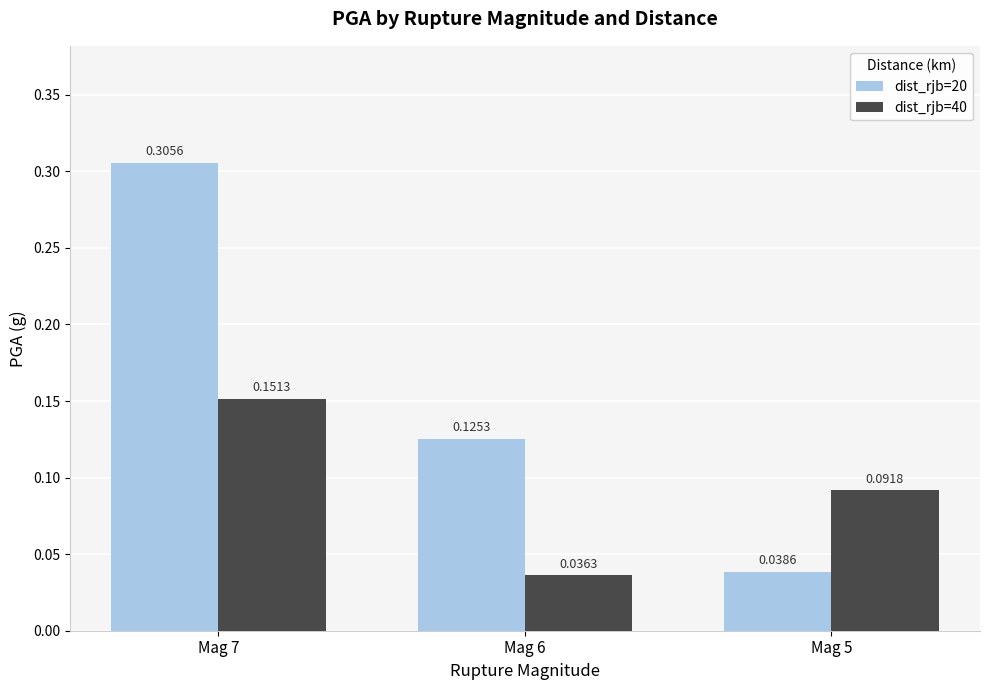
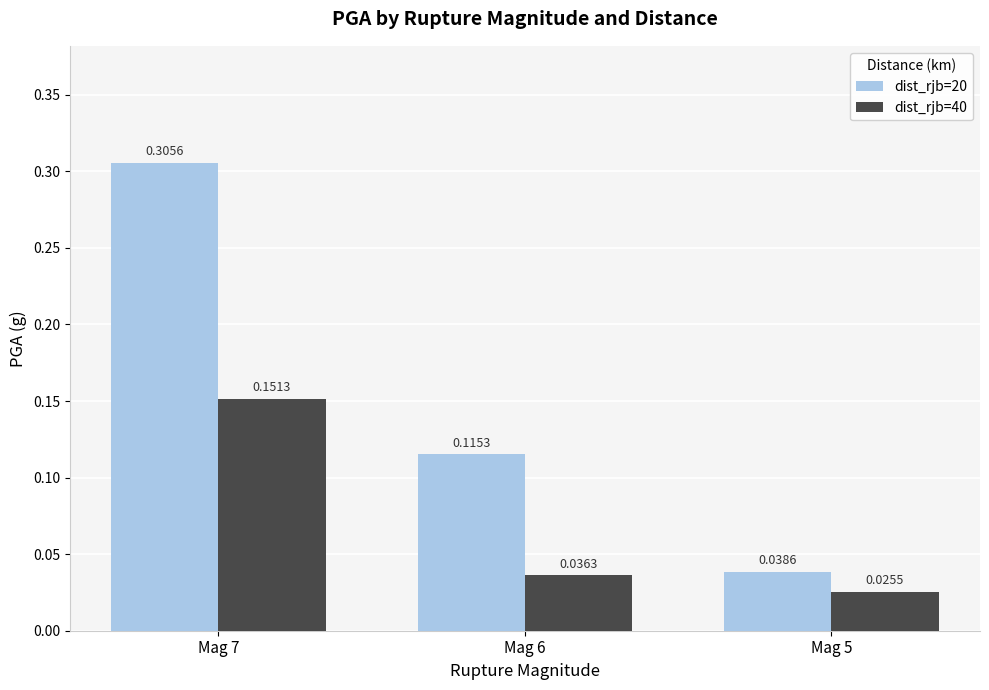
dist_rjb=20, Mag 6: 0.1253 -> 0.1153
dist_rjb=40, Mag 5: 0.0918 -> 0.0255
